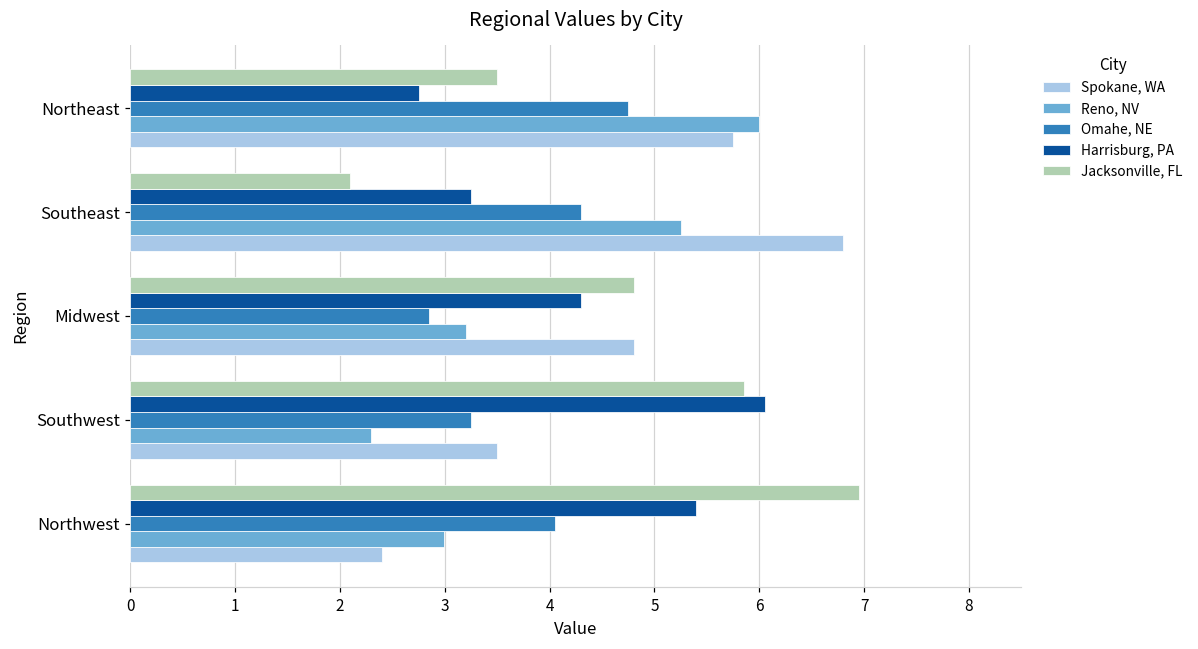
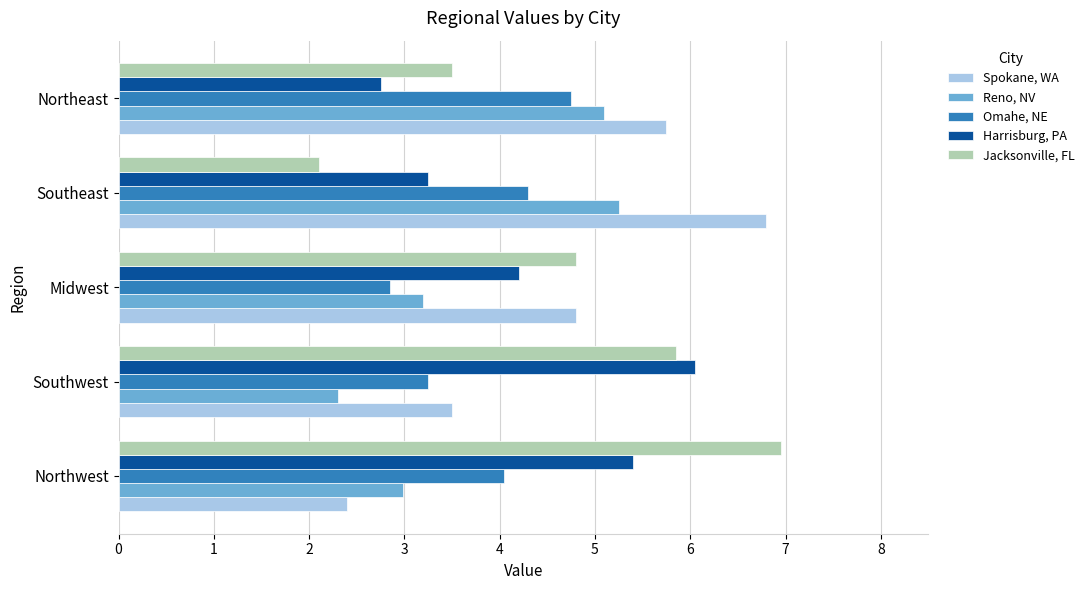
Reno, NV, Northeast: 6.0 -> 5.1
Harrisburg, PA, Midwest: 4.3 -> 4.2
